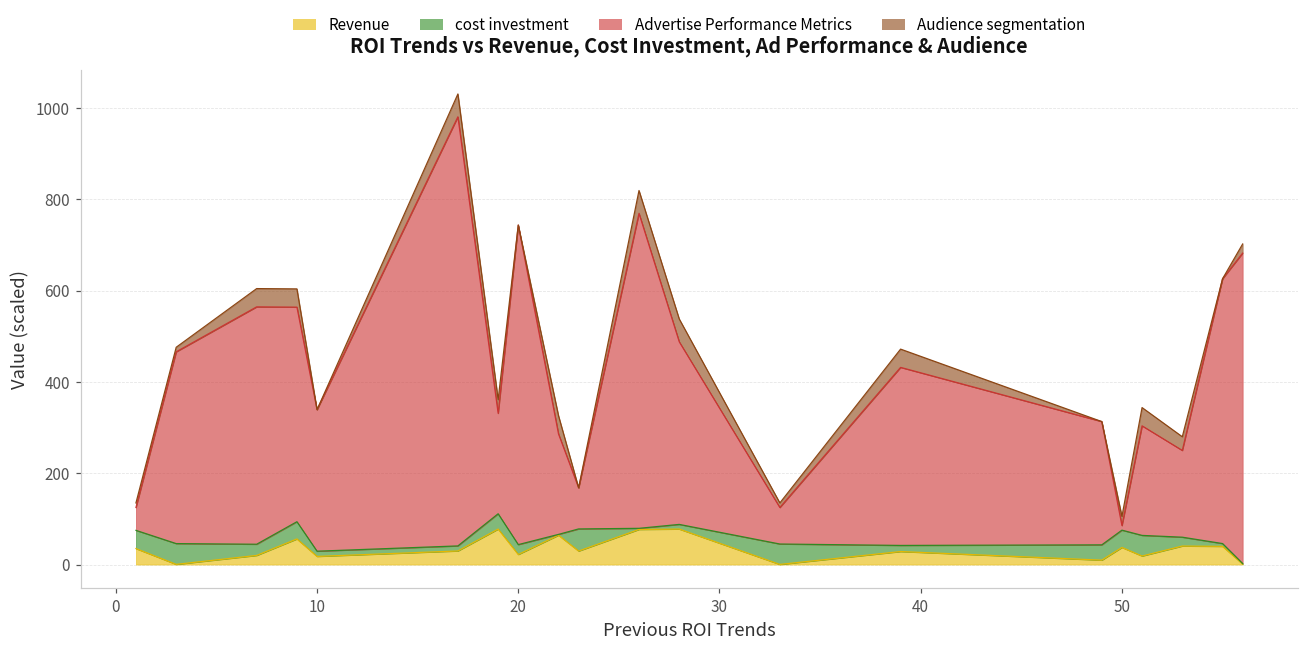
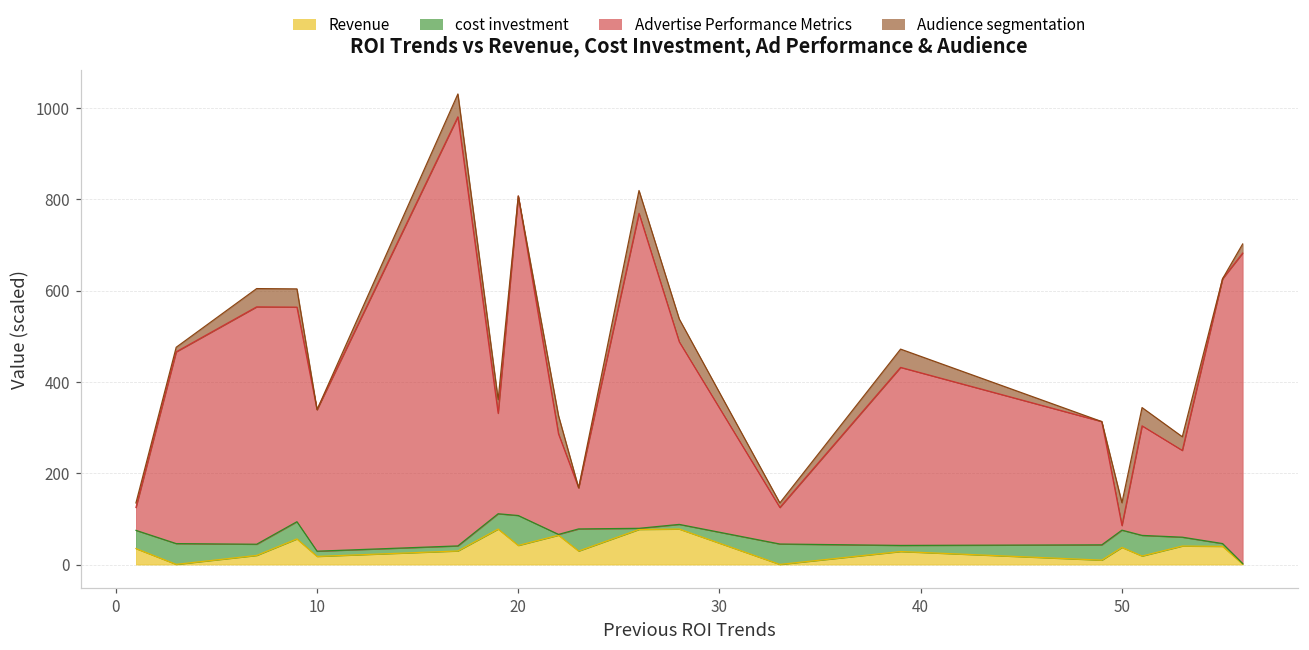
Revenue, 20: 20 -> 40
cost investment, 20: 20 -> 70
Audience segmentation, 50: 20 -> 50
